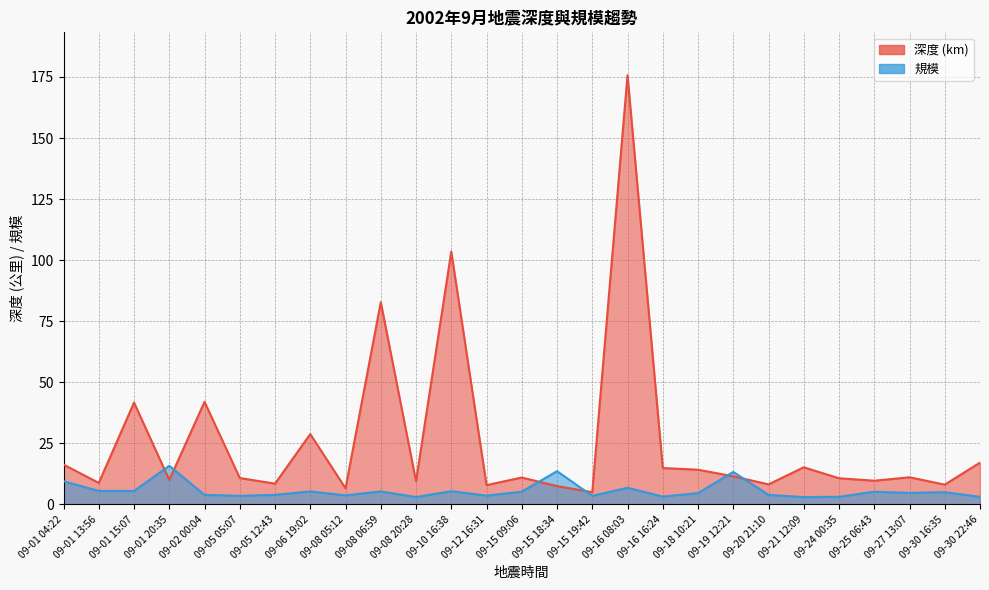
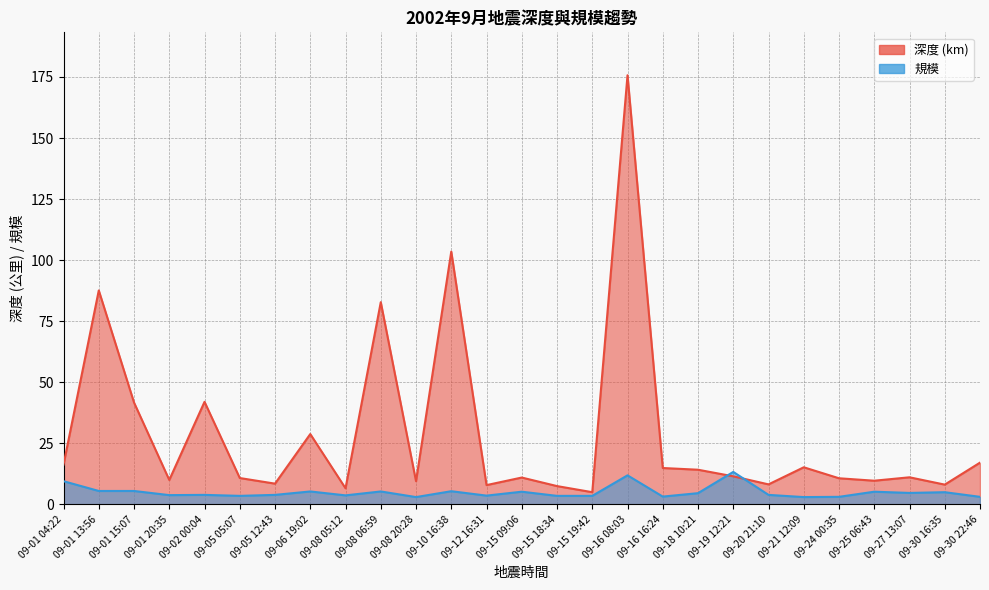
深度 (km), 09-01 13:56: 9 -> 88
規模, 09-01 20:35: 16 -> 4
規模, 09-15 18:34: 14 -> 4
規模, 09-16 08:03: 7 -> 12
